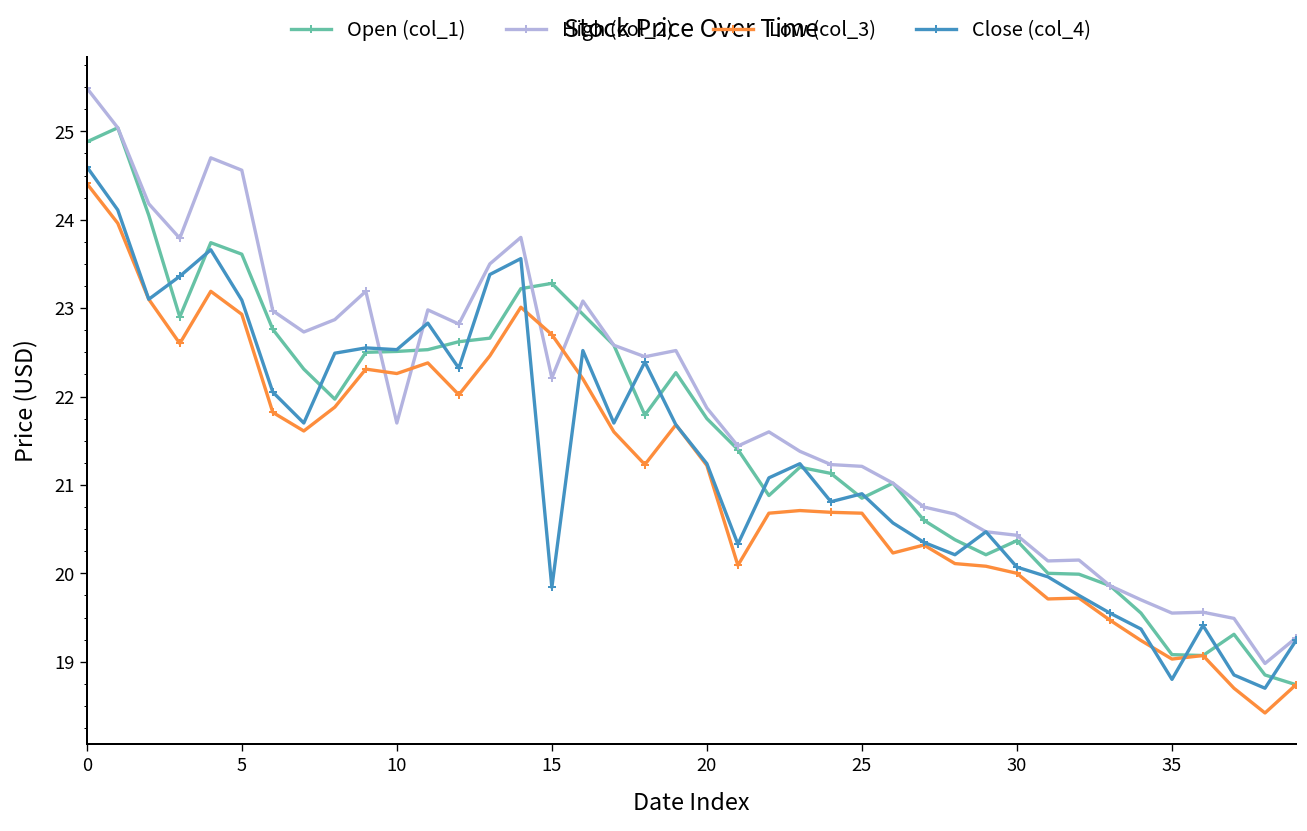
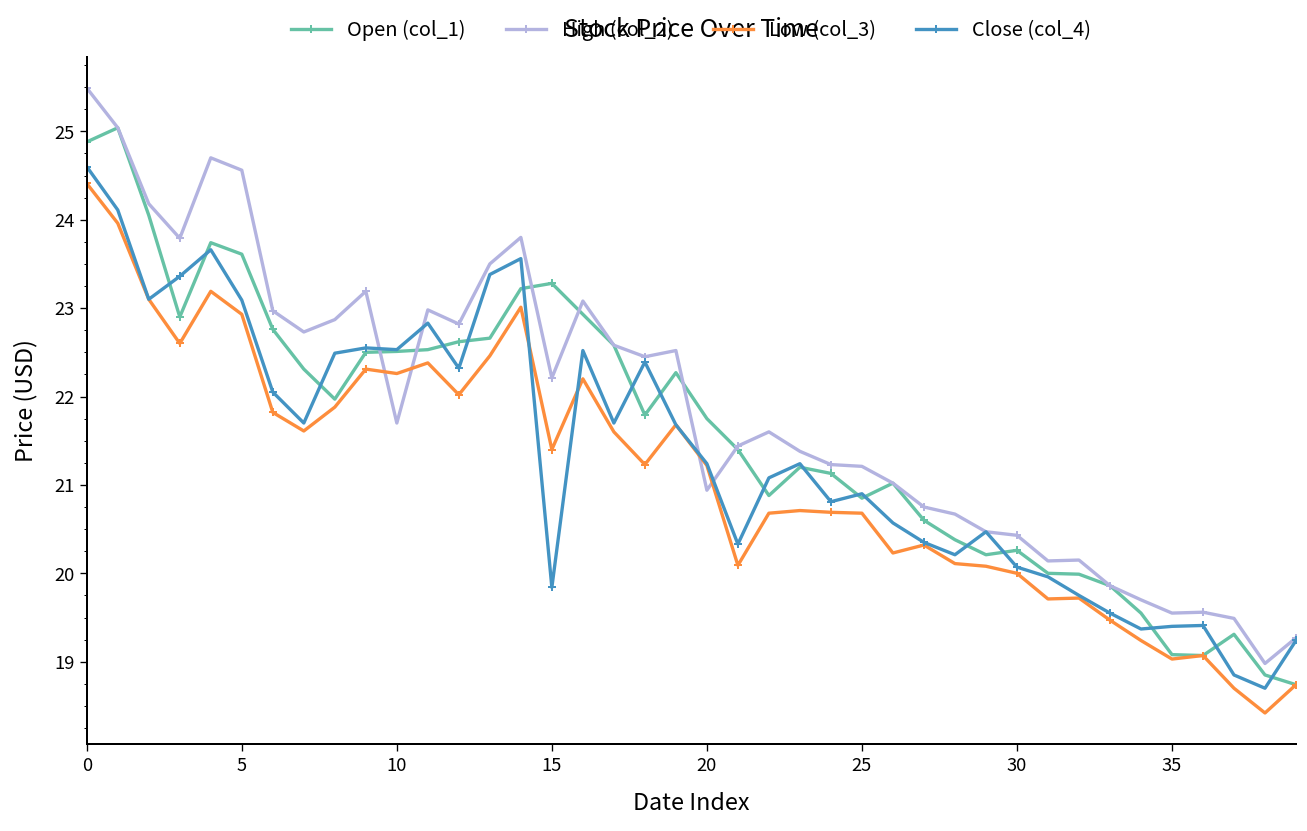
Low (col_3), 15: 22.7 -> 21.4
High (col_2), 20: 21.9 -> 20.9
Open (col_1), 30: 20.4 -> 20.3
Close (col_4), 35: 18.8 -> 19.4
